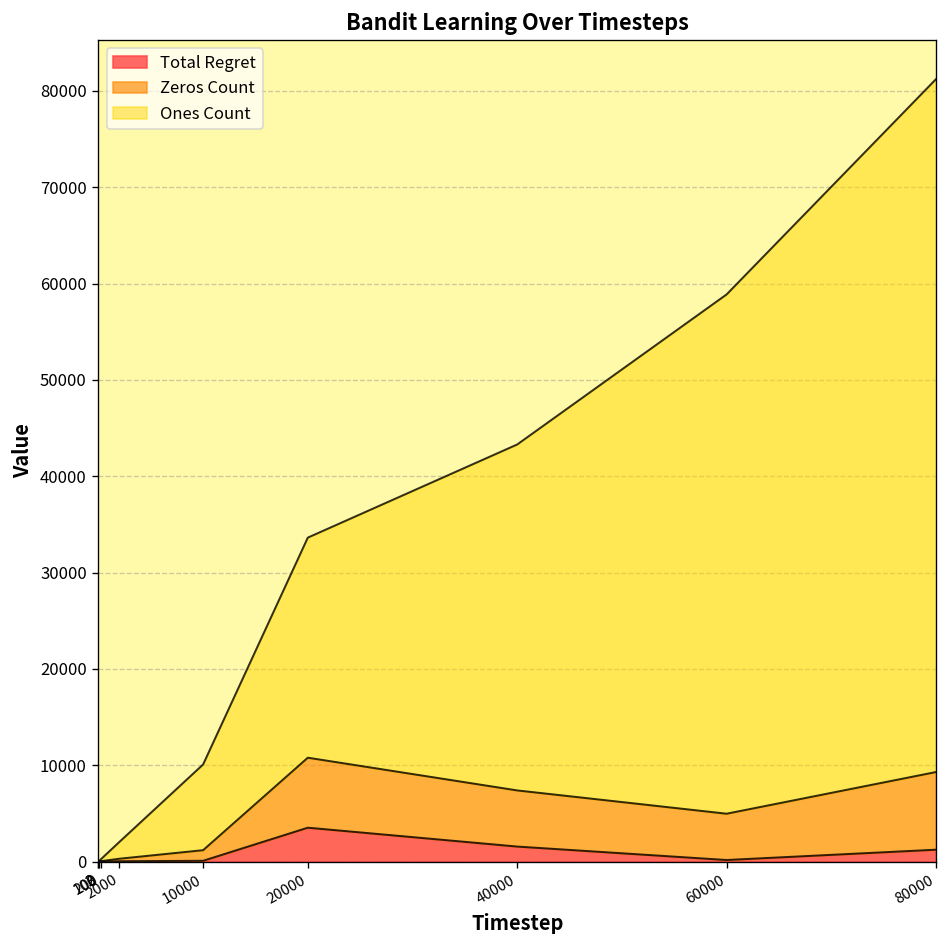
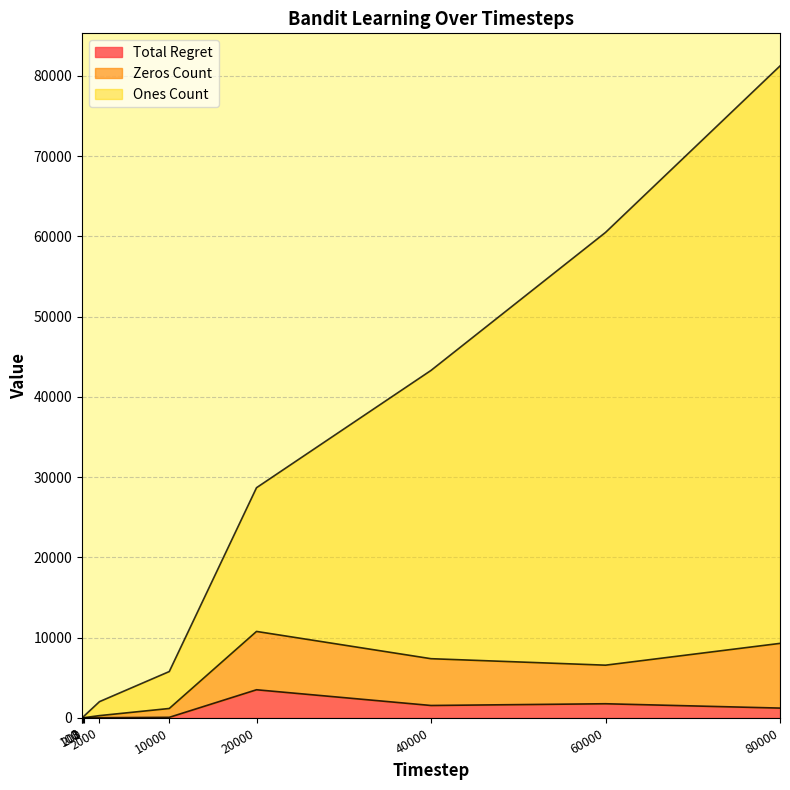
Ones Count, 10000: 9000 -> 5000
Ones Count, 20000: 23000 -> 18000
Total Regret, 60000: 0 -> 2000
